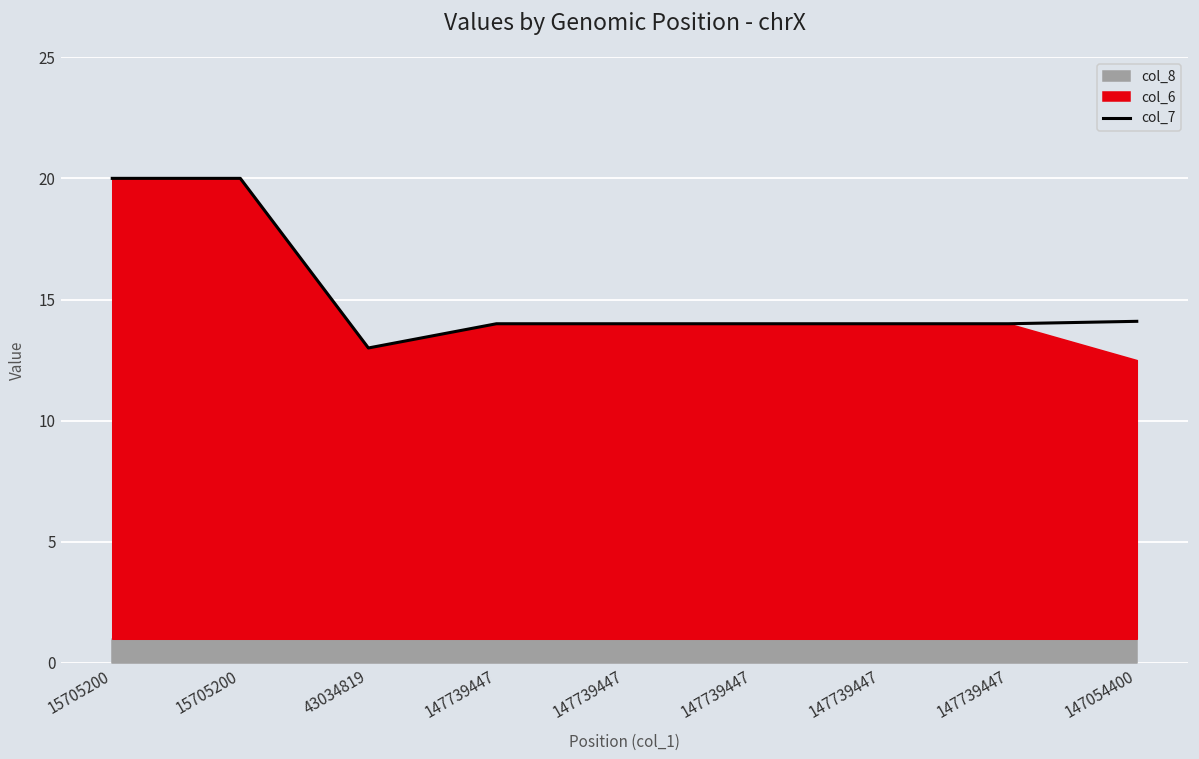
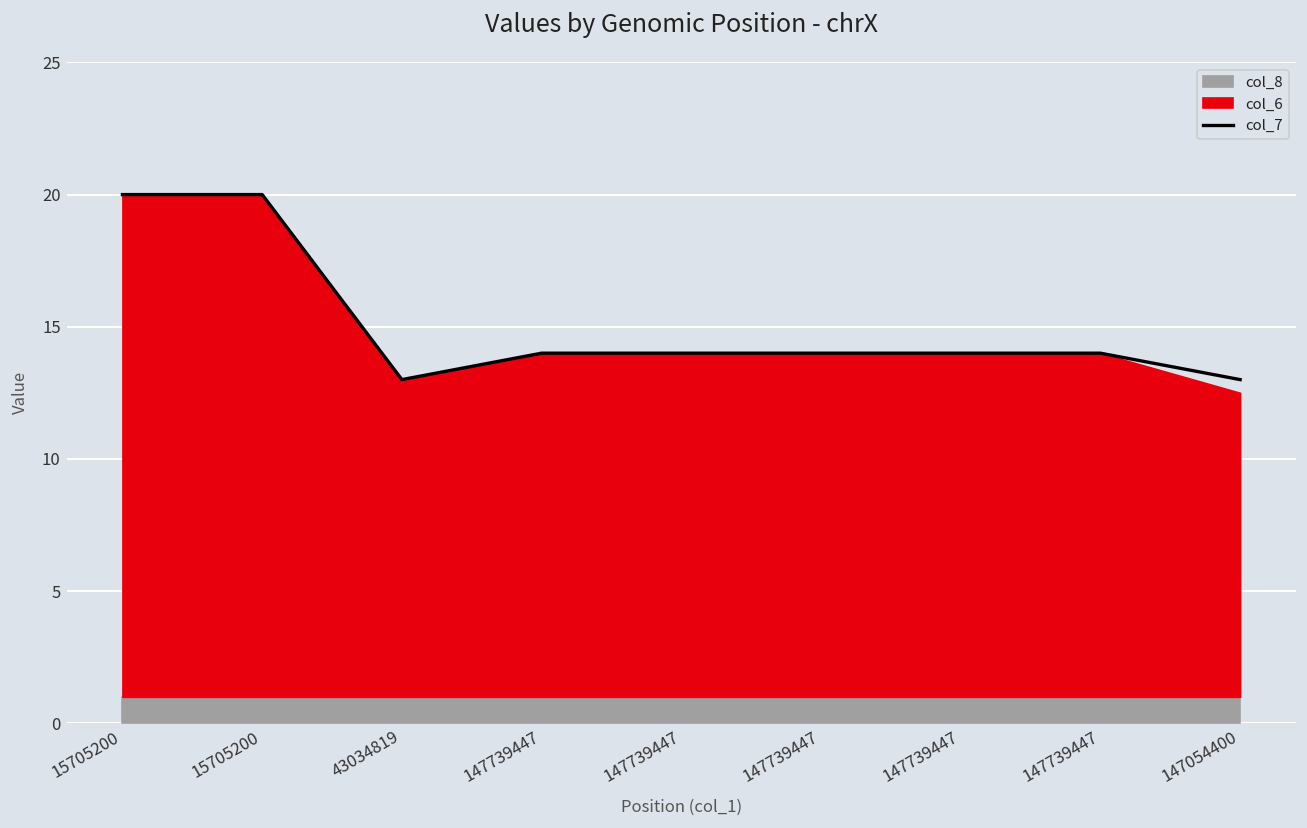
col_7, 147054400: 14.1 -> 13.0
